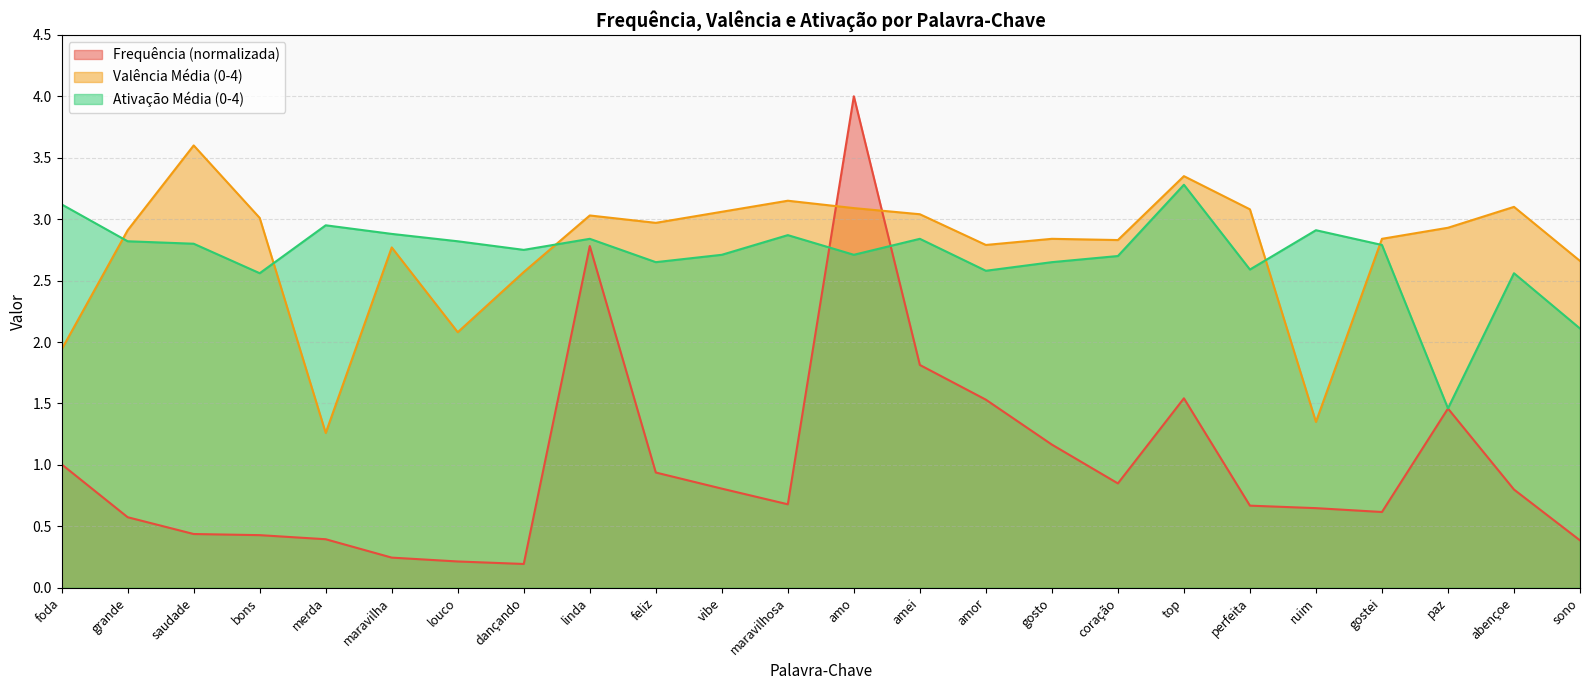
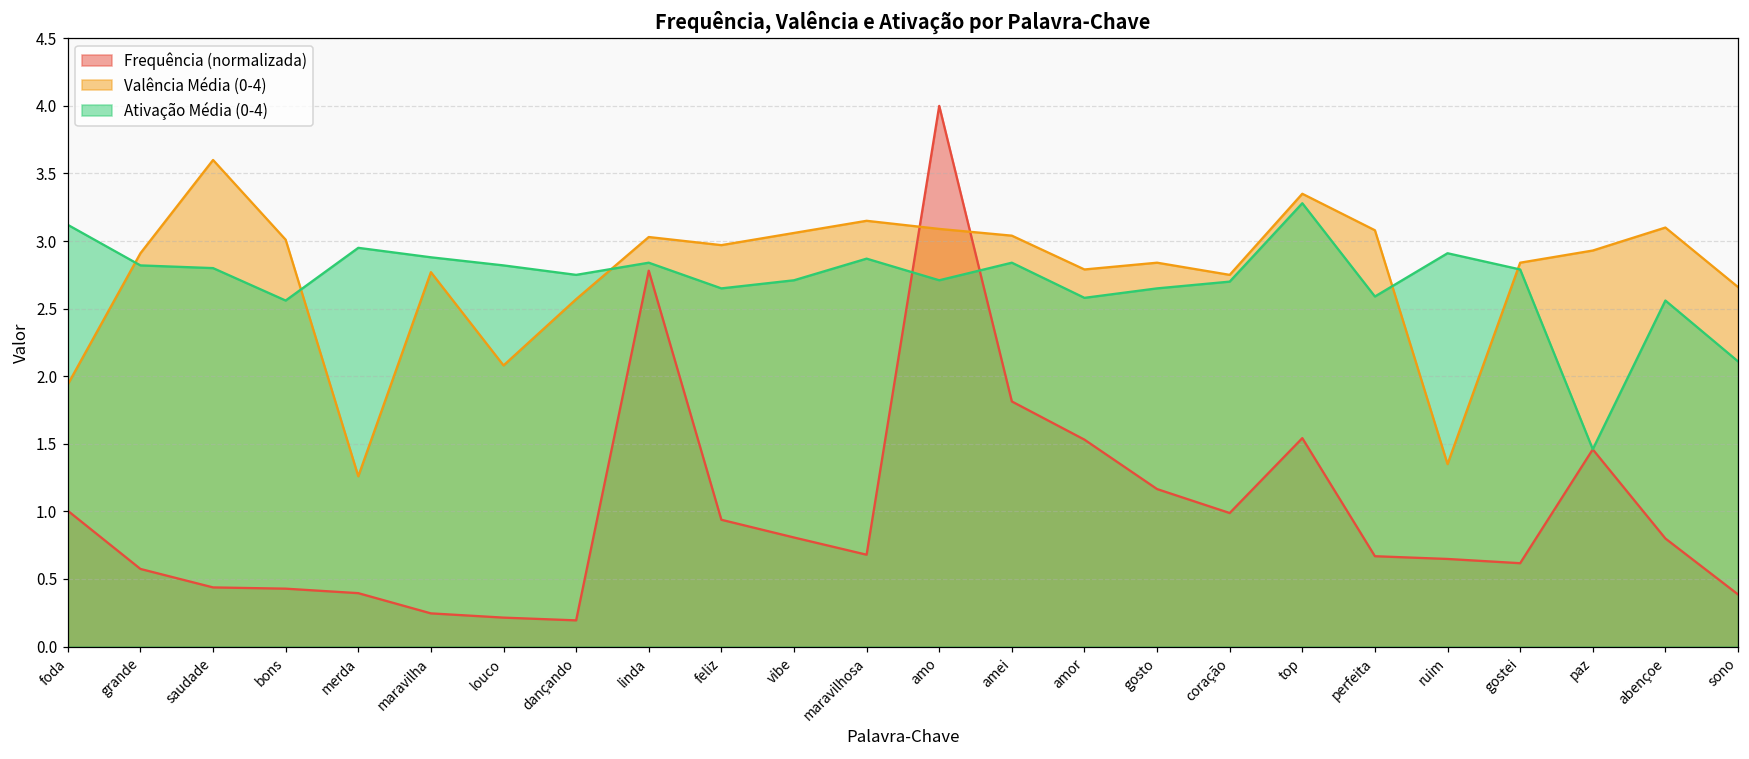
Frequência (normalizada), coração: 0.85 -> 0.99
Valência Média (0-4), coração: 2.83 -> 2.75
